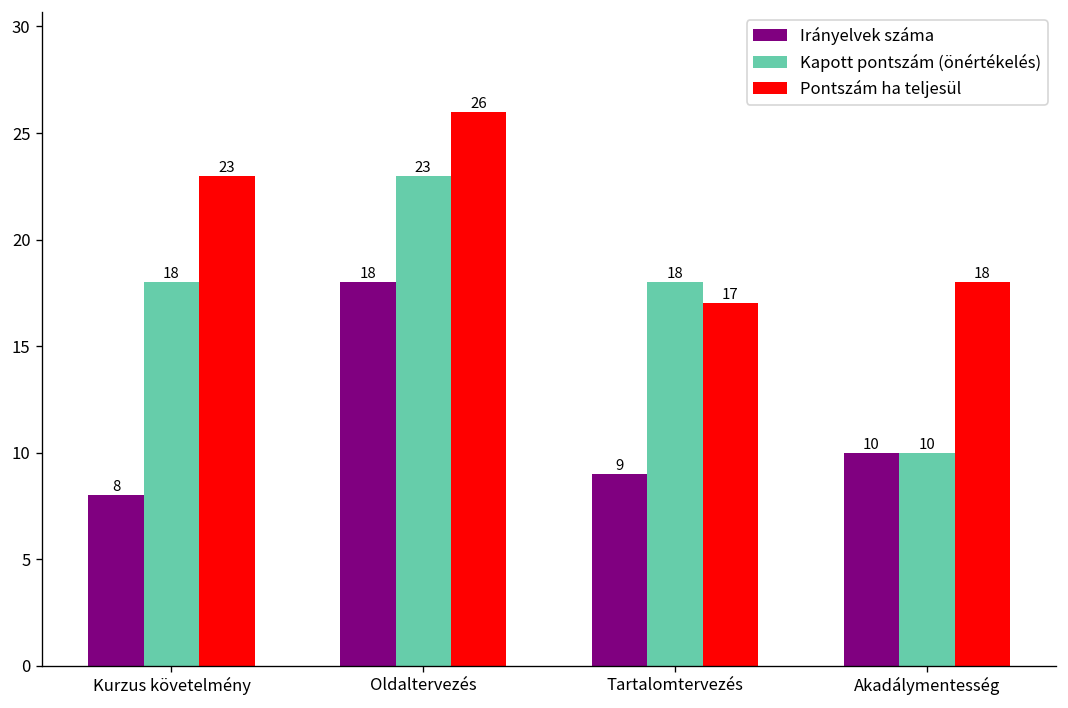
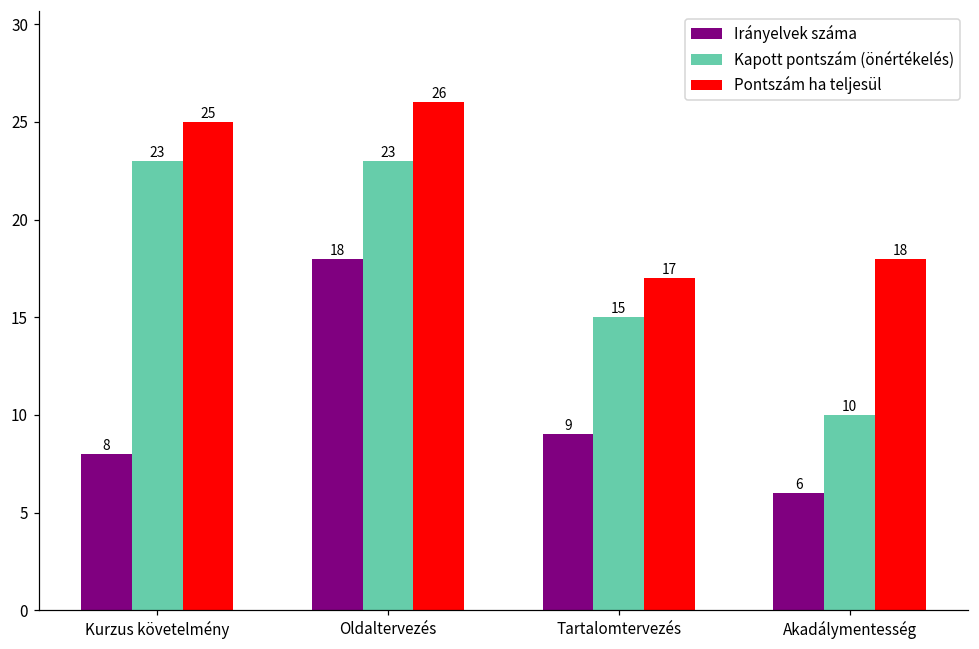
Kapott pontszám (önértékelés), Kurzus követelmény: 18 -> 23
Pontszám ha teljesül, Kurzus követelmény: 23 -> 25
Kapott pontszám (önértékelés), Tartalomtervezés: 18 -> 15
Irányelvek száma, Akadálymentesség: 10 -> 6
